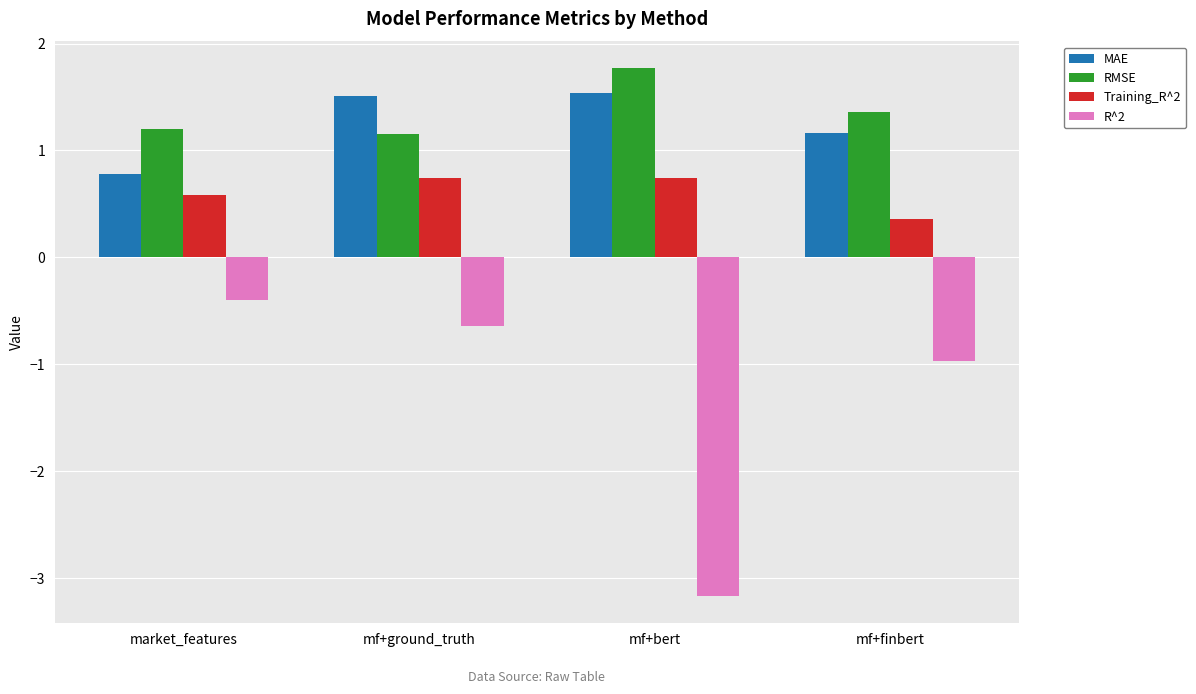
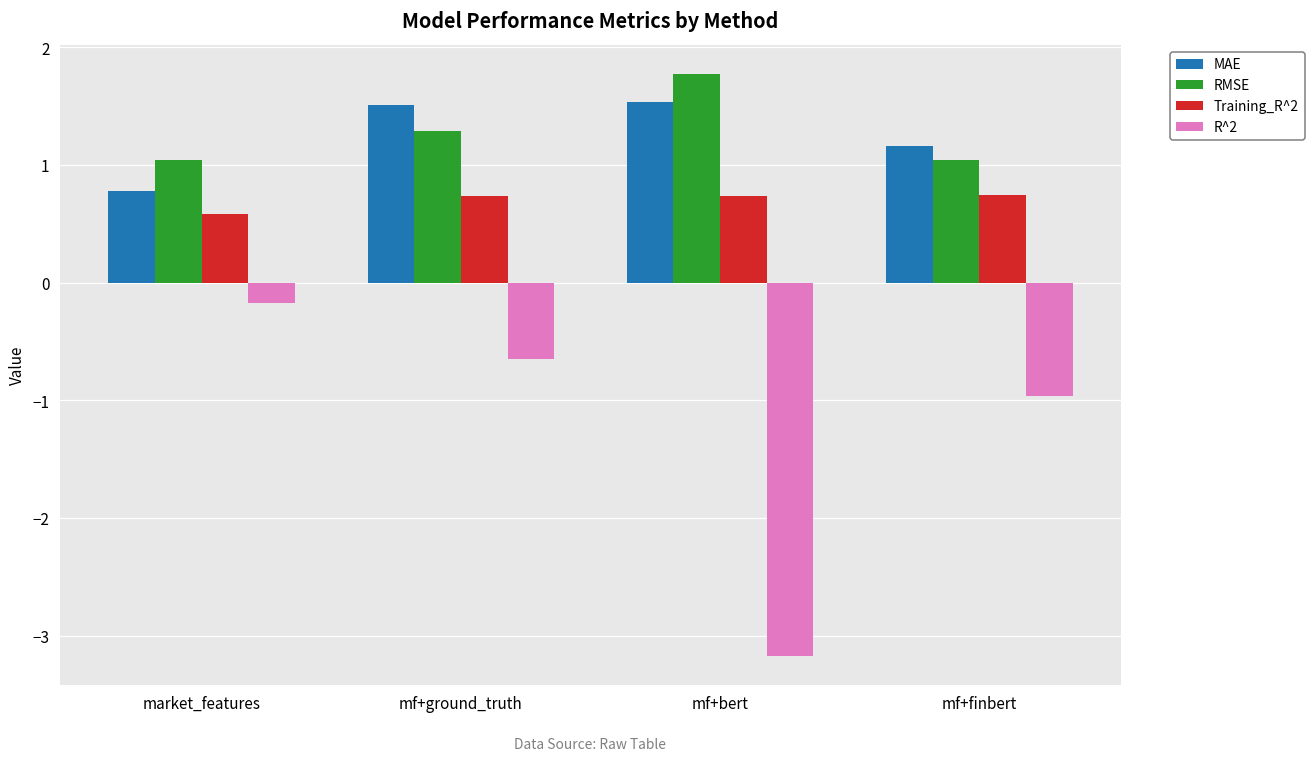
RMSE, market_features: 1.20 -> 1.04
R^2, market_features: -0.40 -> -0.17
RMSE, mf+ground_truth: 1.15 -> 1.29
RMSE, mf+finbert: 1.36 -> 1.04
Training_R^2, mf+finbert: 0.36 -> 0.74
